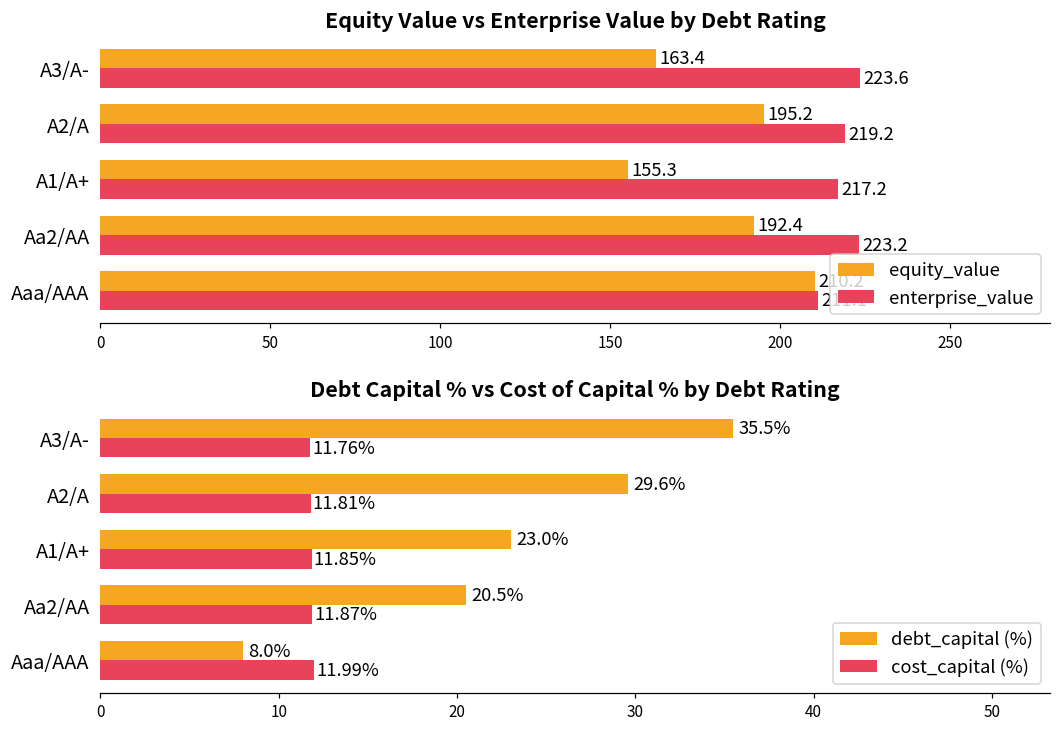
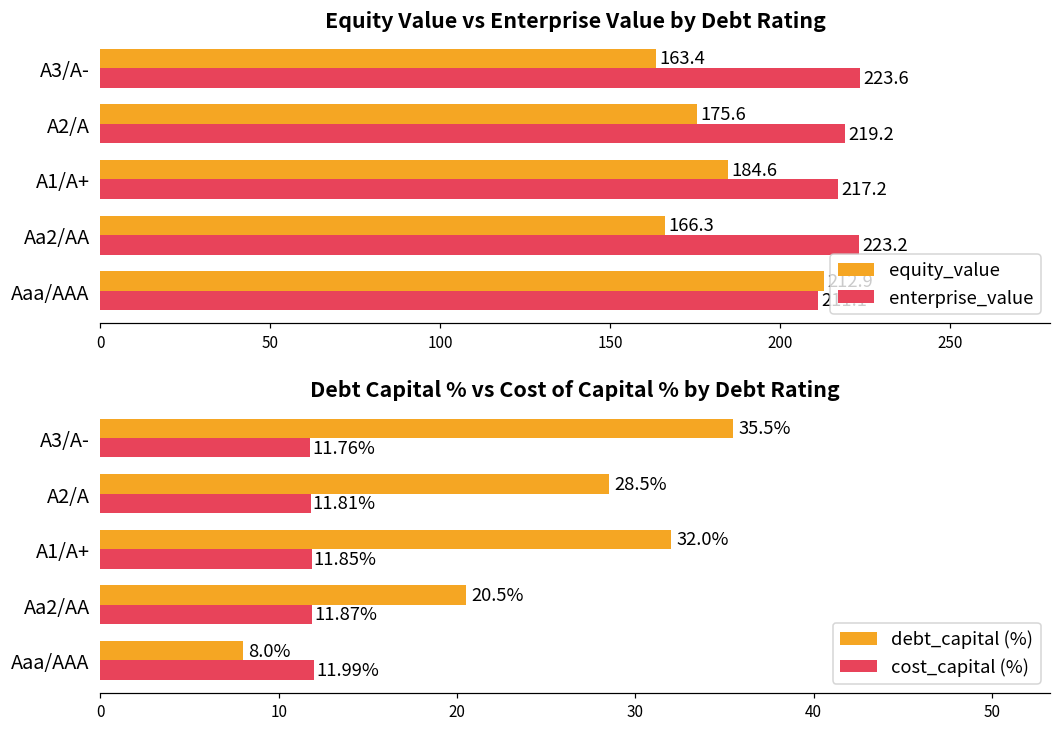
Equity Value vs Enterprise Value by Debt Rating, equity_value, A2/A: 195.2 -> 175.6
Equity Value vs Enterprise Value by Debt Rating, equity_value, A1/A+: 155.3 -> 184.6
Equity Value vs Enterprise Value by Debt Rating, equity_value, Aa2/AA: 192.4 -> 166.3
Equity Value vs Enterprise Value by Debt Rating, equity_value, Aaa/AAA: 210 -> 213
Debt Capital % vs Cost of Capital % by Debt Rating, debt_capital (%), A2/A: 29.6% -> 28.5%
Debt Capital % vs Cost of Capital % by Debt Rating, debt_capital (%), A1/A+: 23.0% -> 32.0%
